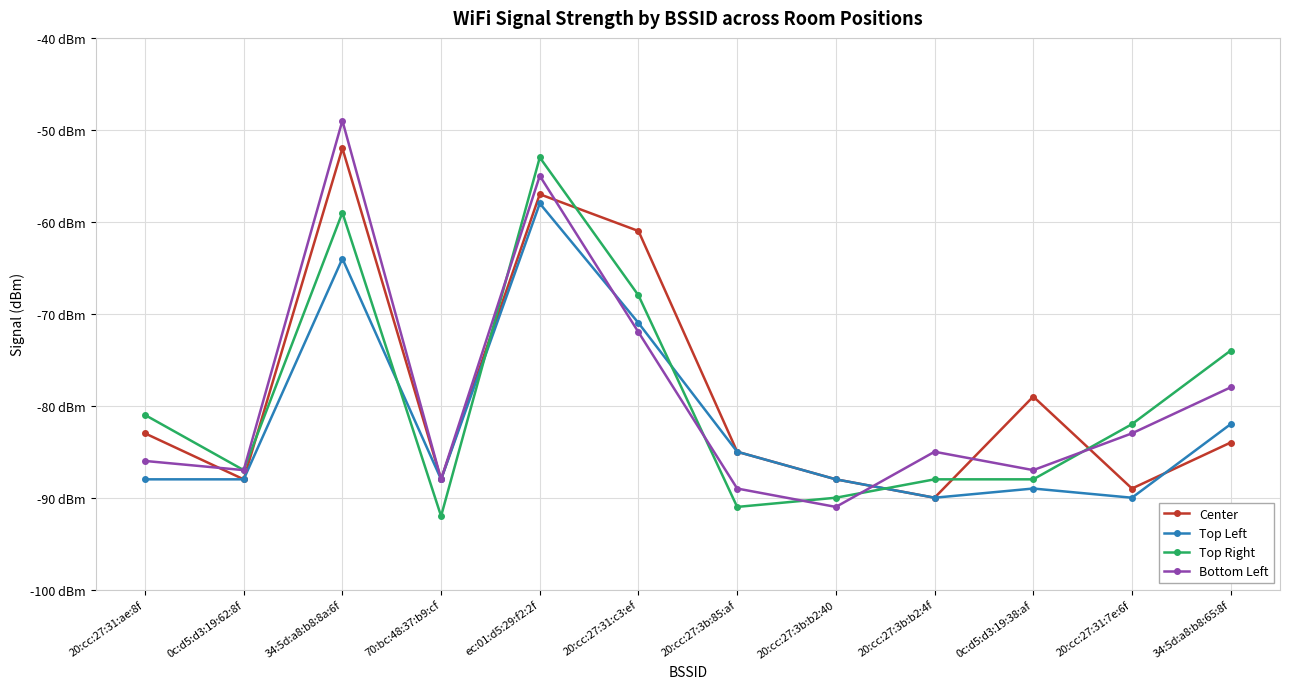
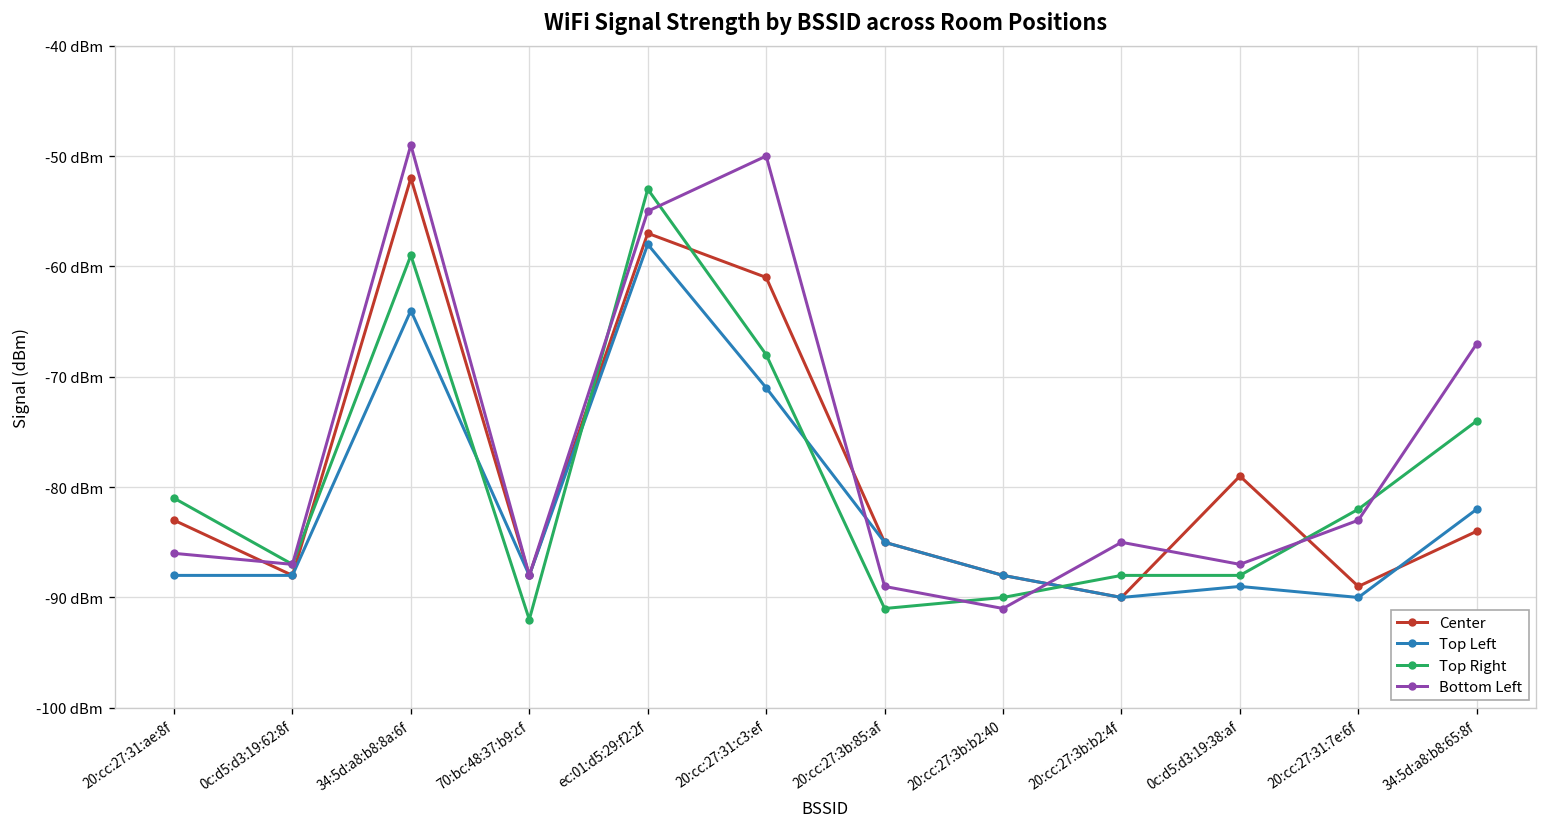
Bottom Left, 20:cc:27:31:c3:ef: -72 dBm -> -50 dBm
Bottom Left, 34:5d:a8:b8:65:8f: -78 dBm -> -67 dBm
